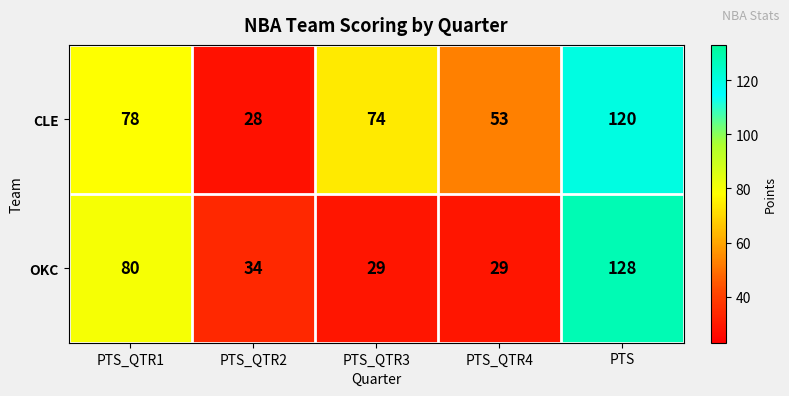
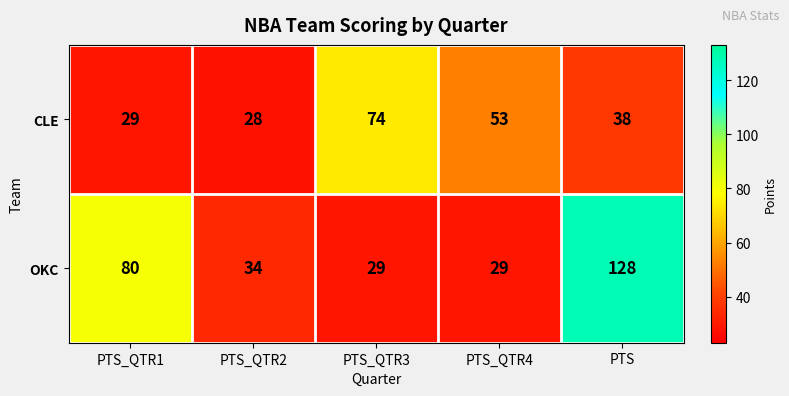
CLE, PTS_QTR1: 78 -> 29
CLE, PTS: 120 -> 38
